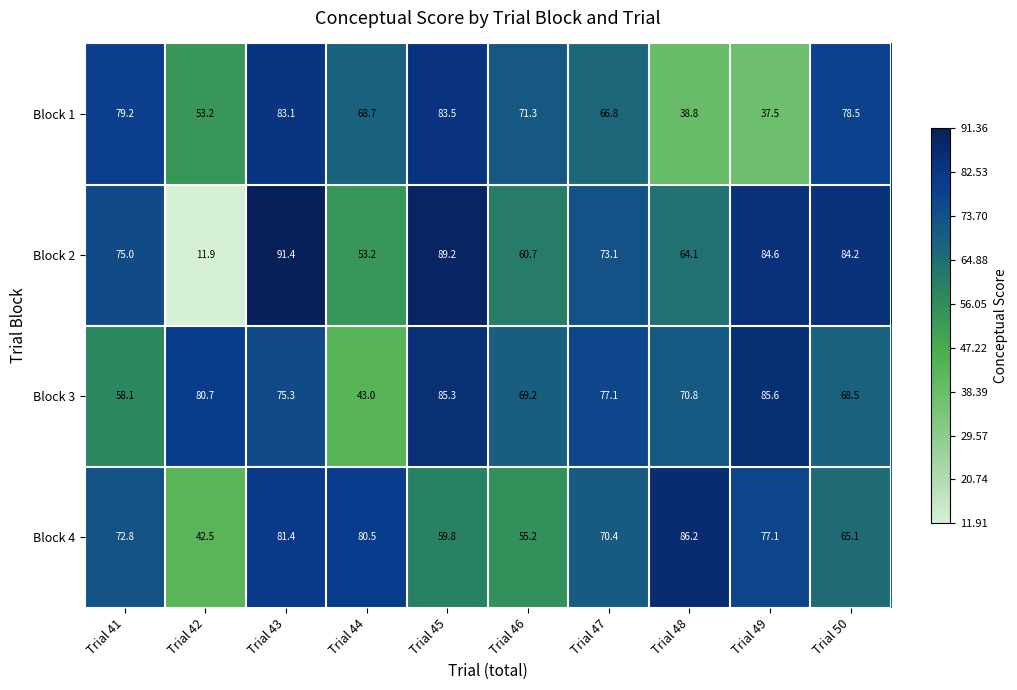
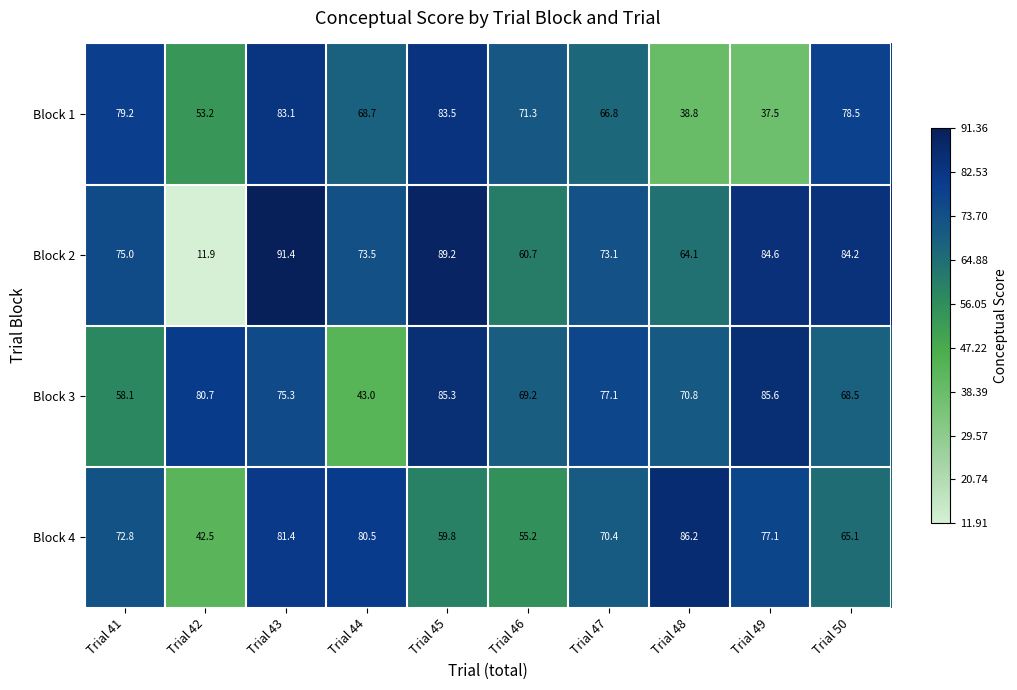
Block 2, Trial 44: 53.2 -> 73.5
